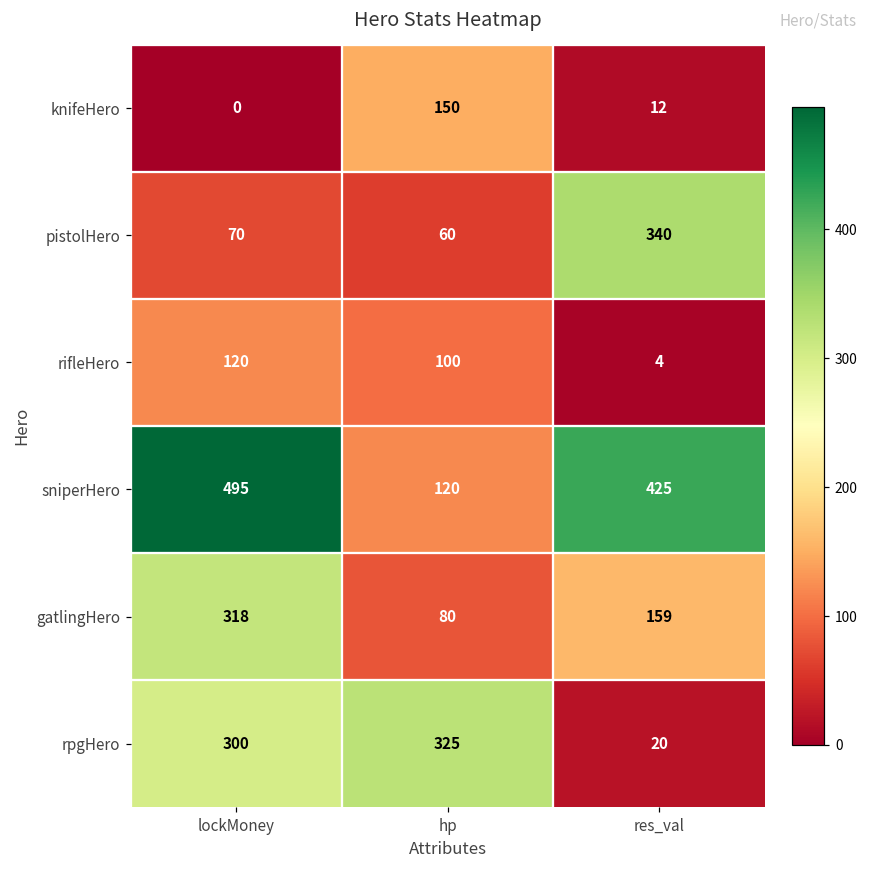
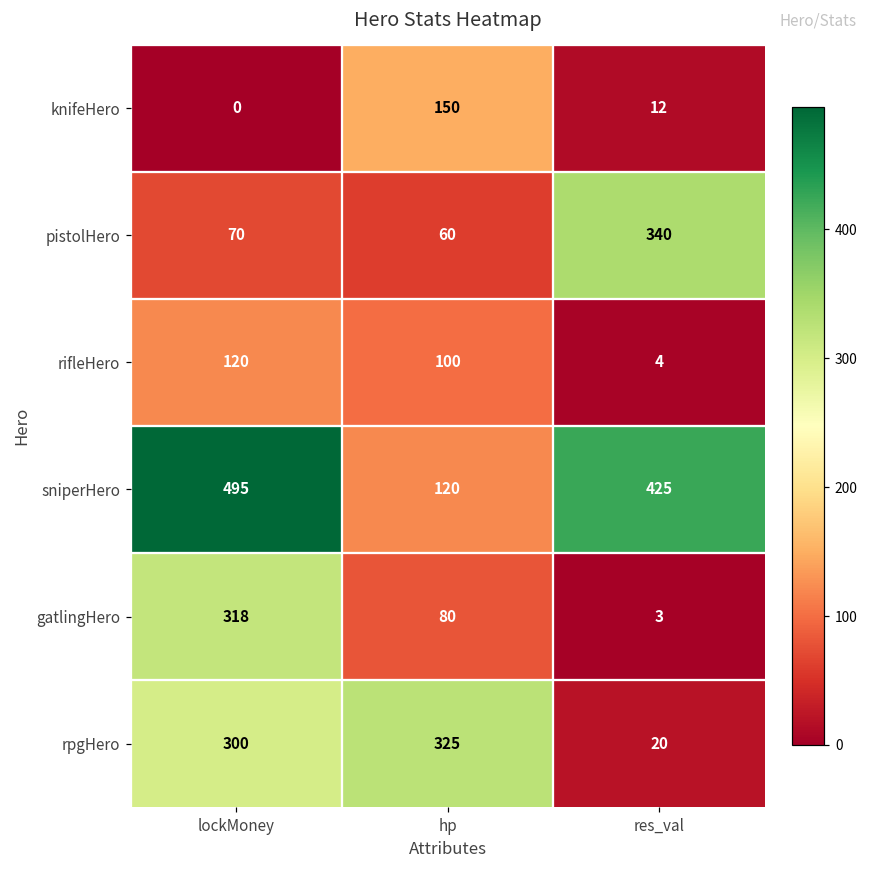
gatlingHero, res_val: 159 -> 3
